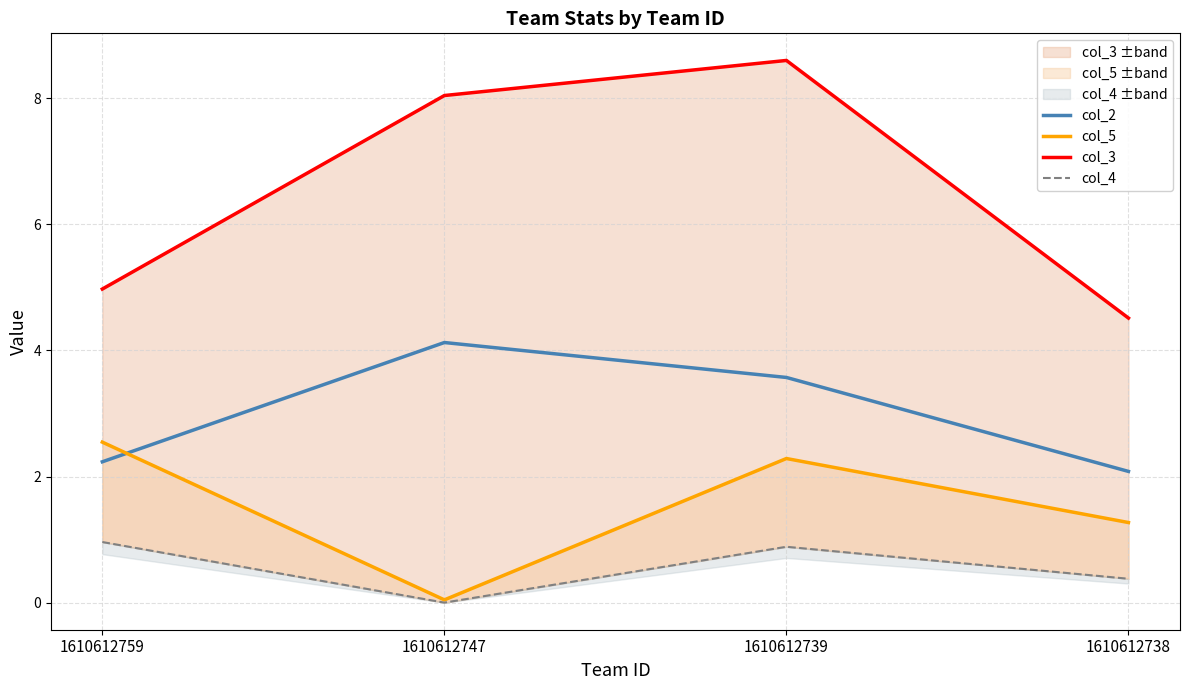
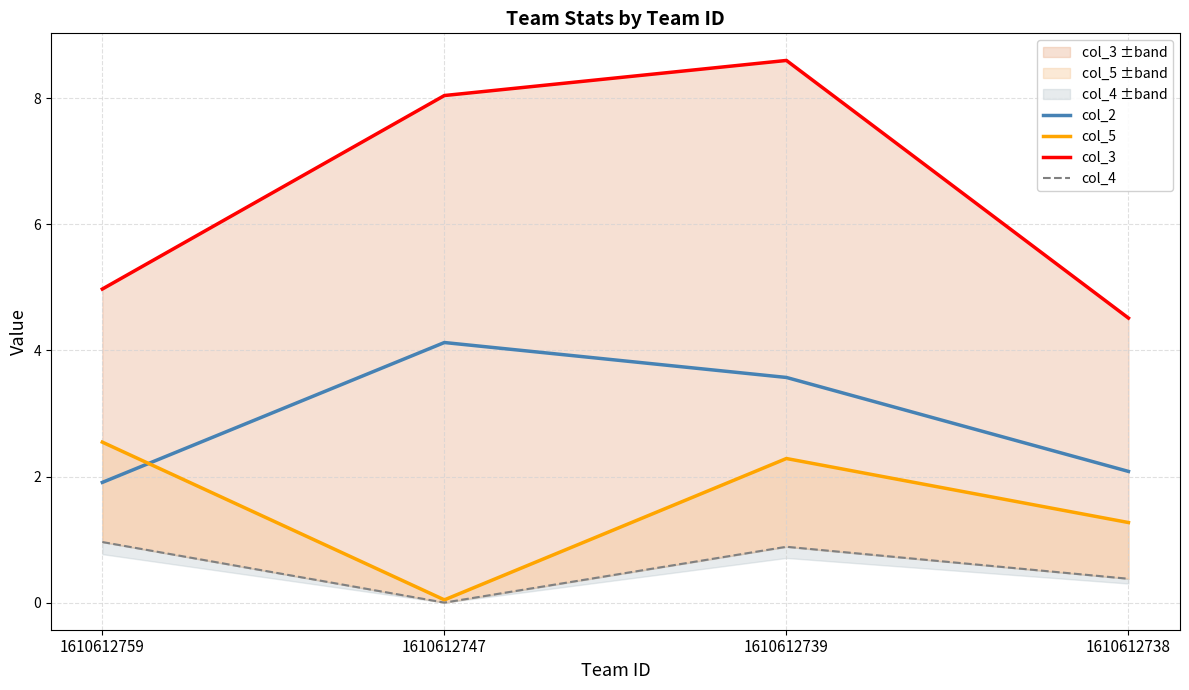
col_2, 1610612759: 2.2 -> 1.9
